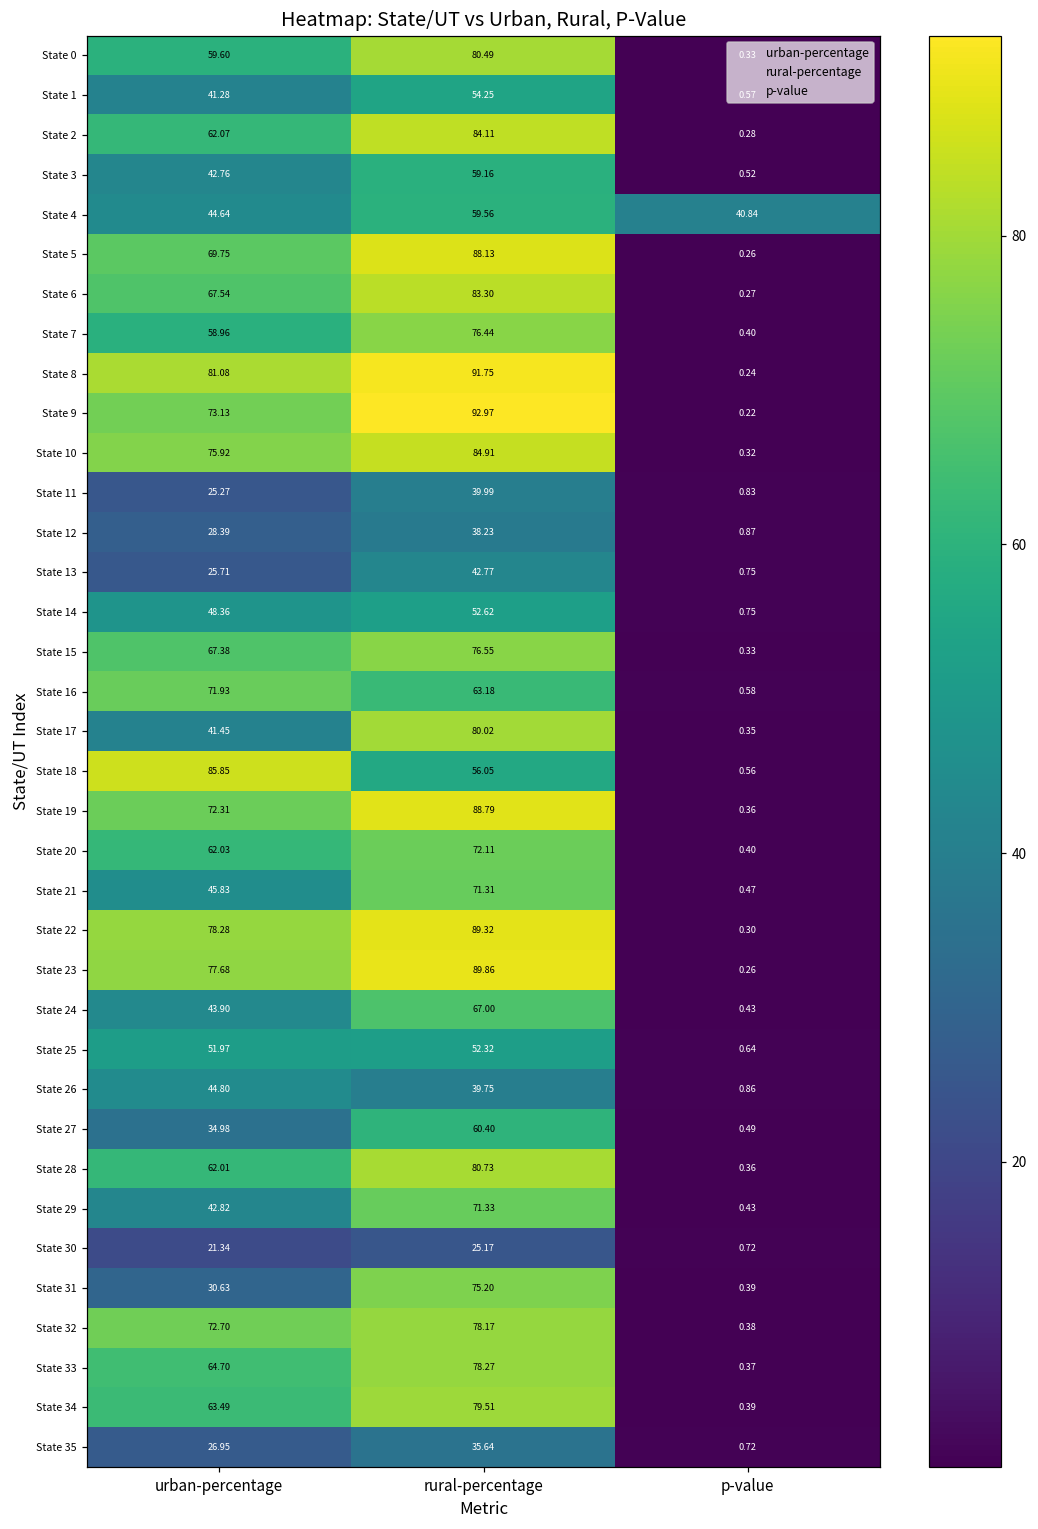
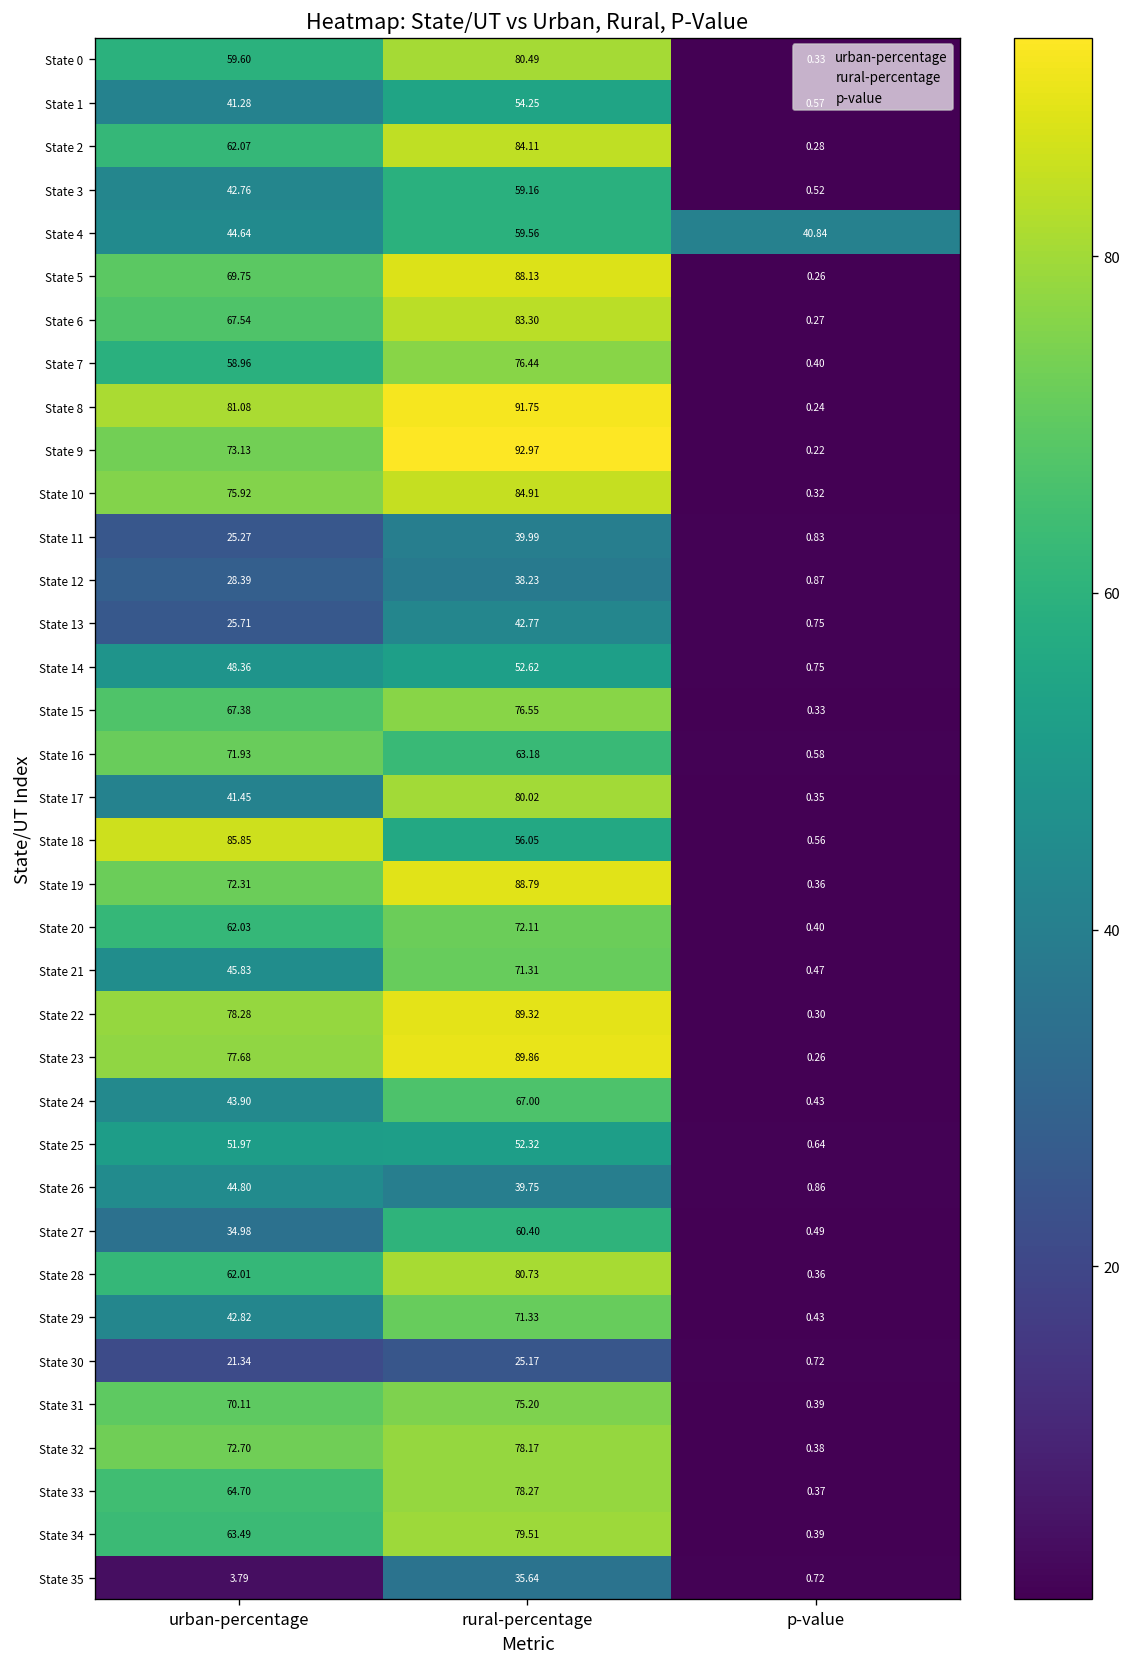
State 31, urban-percentage: 30.63 -> 70.11
State 35, urban-percentage: 26.95 -> 3.79
